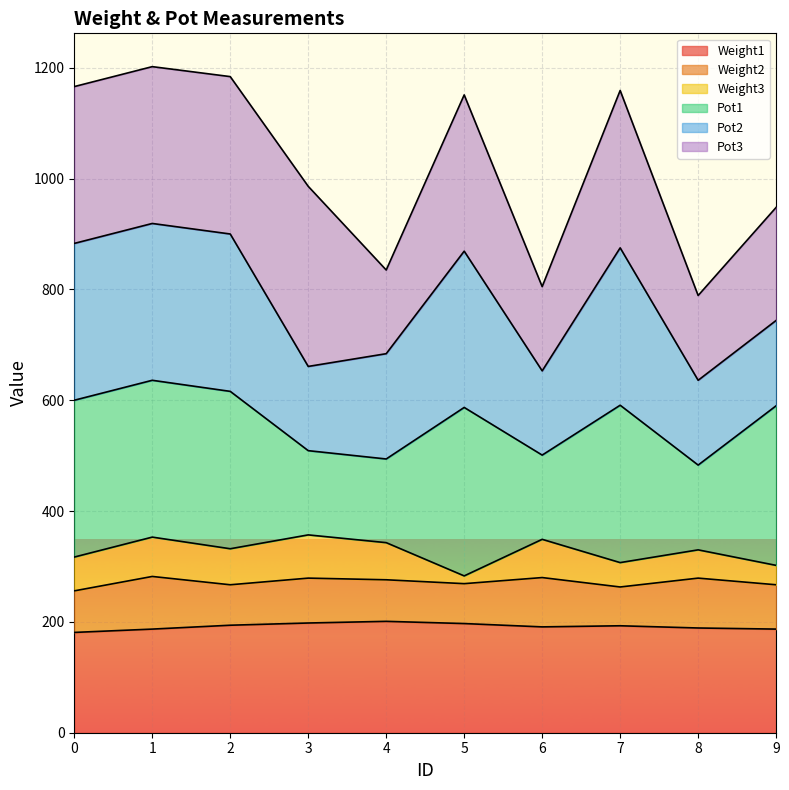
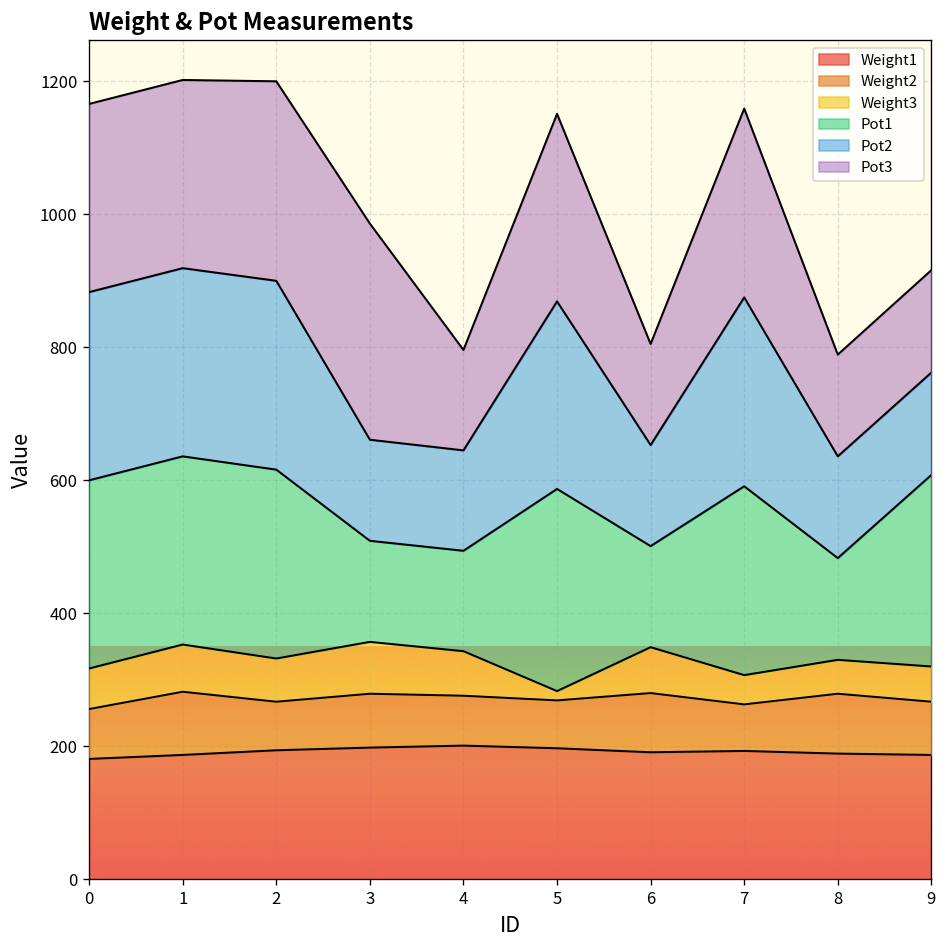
Pot3, 2: 280 -> 300
Pot2, 4: 190 -> 150
Weight3, 9: 40 -> 50
Pot3, 9: 200 -> 150
